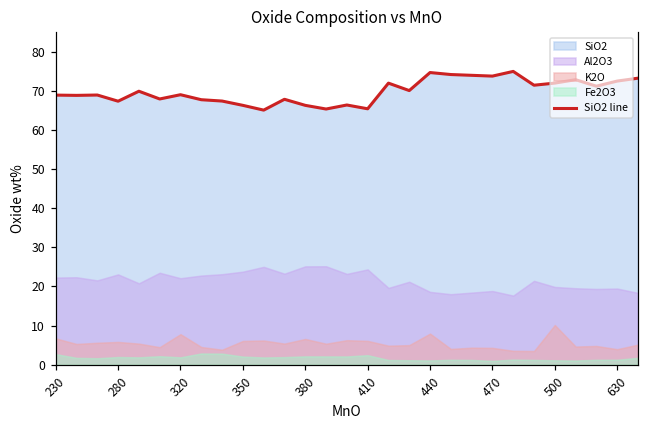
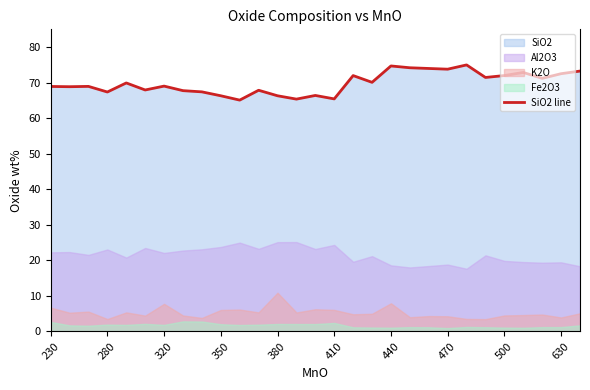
K2O, 280: 6 -> 4
K2O, 380: 7 -> 11
K2O, 500: 10 -> 5
